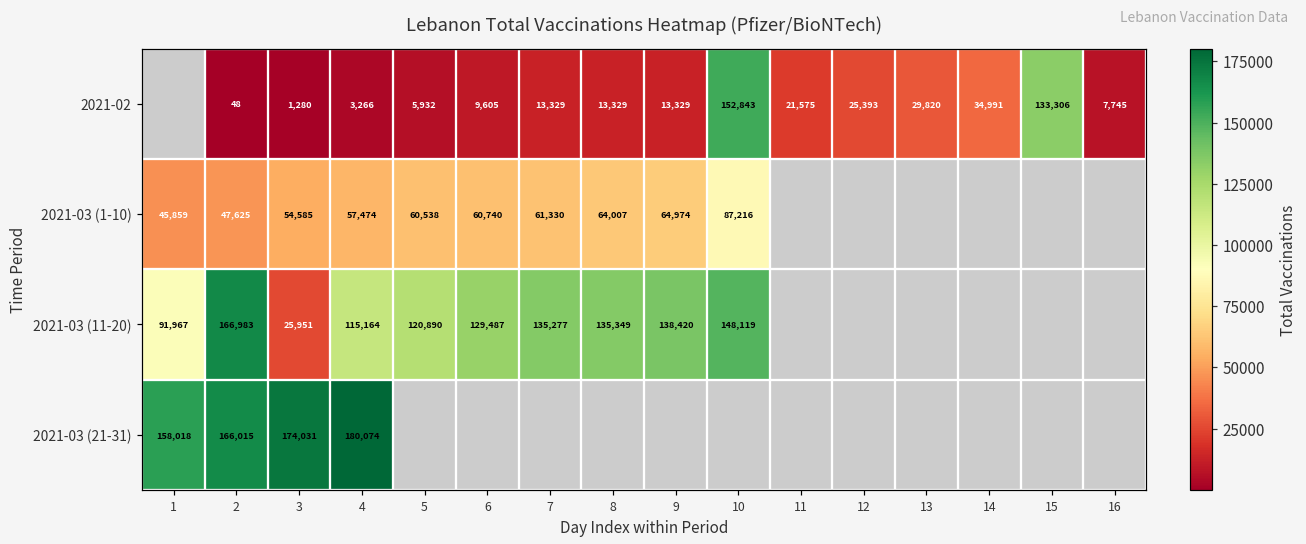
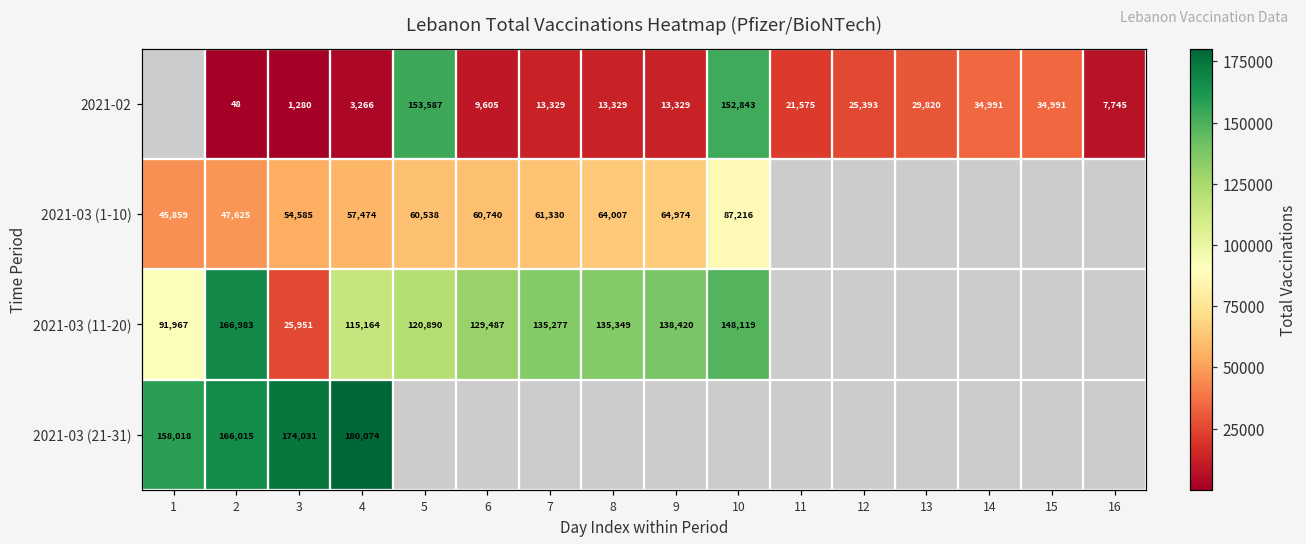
2021-02, 5: 5,932 -> 153,587
2021-02, 15: 133,306 -> 34,991
